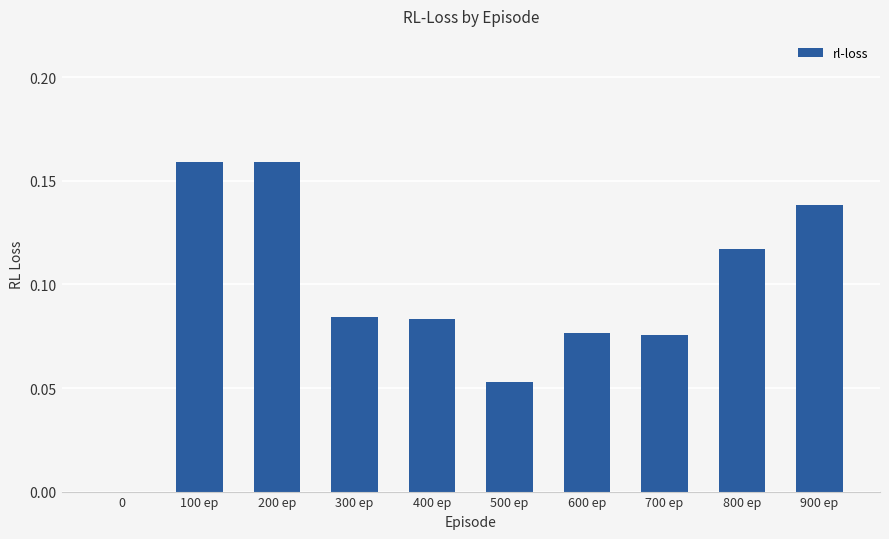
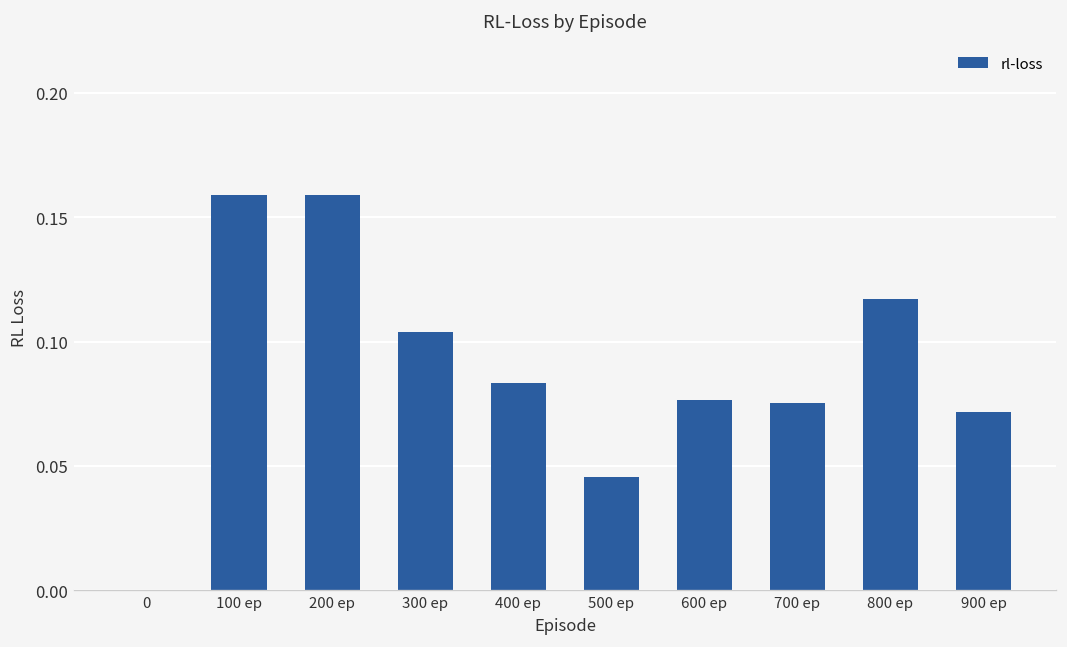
300 ep: 0.084 -> 0.104
500 ep: 0.053 -> 0.045
900 ep: 0.138 -> 0.072
